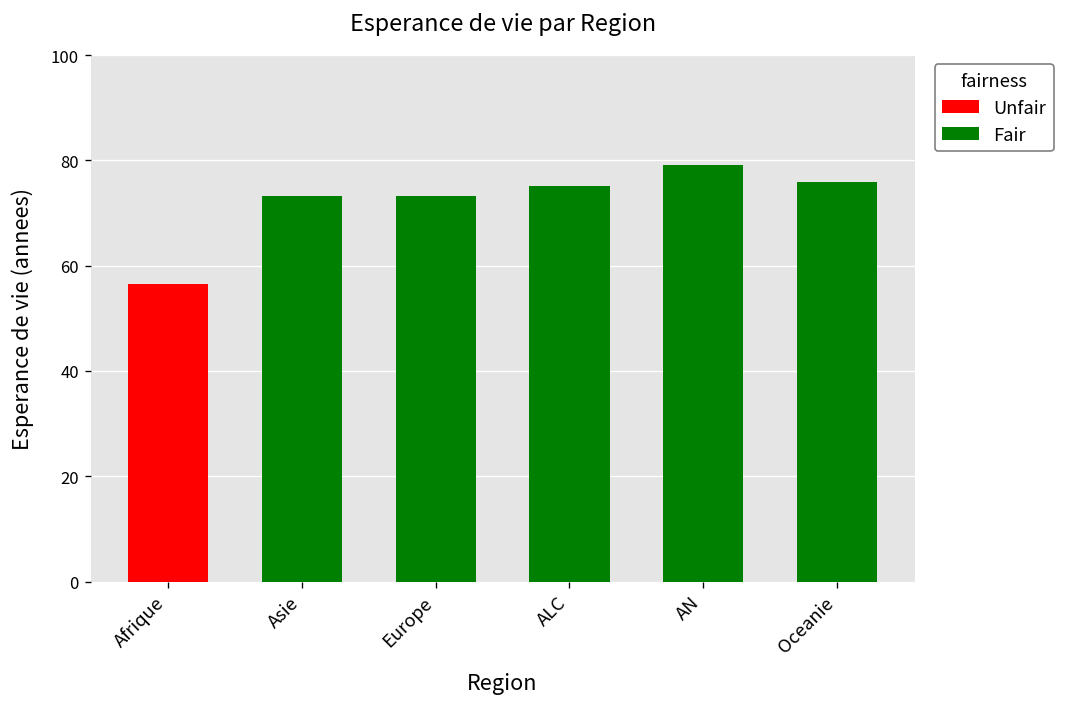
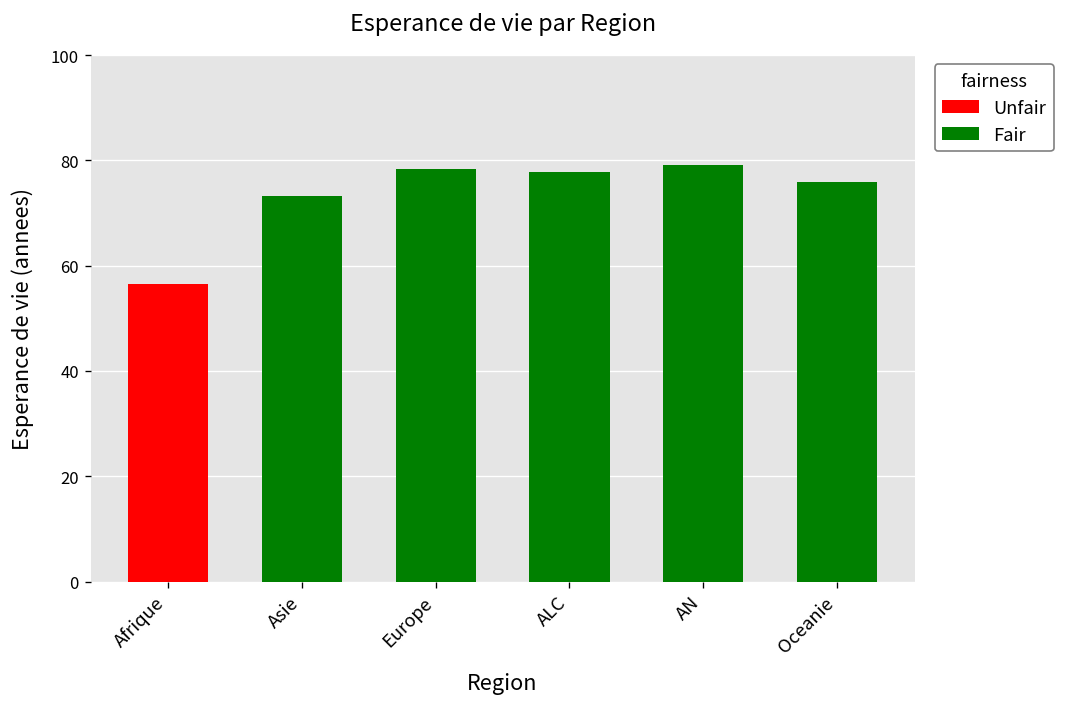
Fair, Europe: 73 -> 78
Fair, ALC: 75 -> 78
